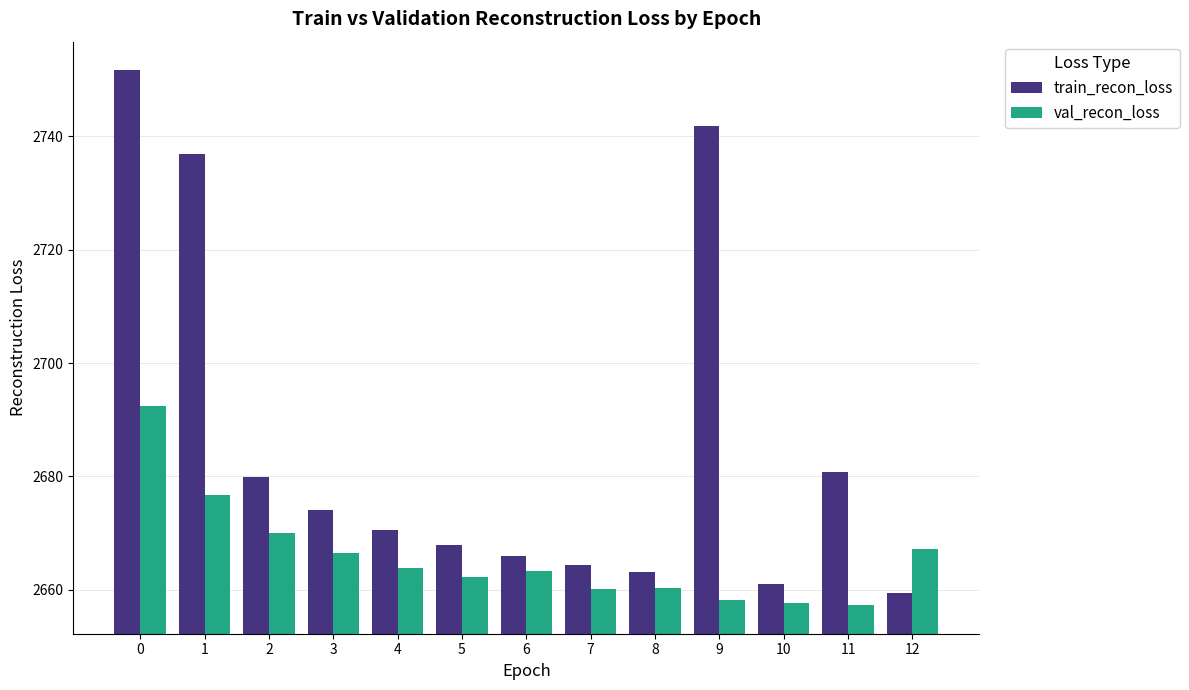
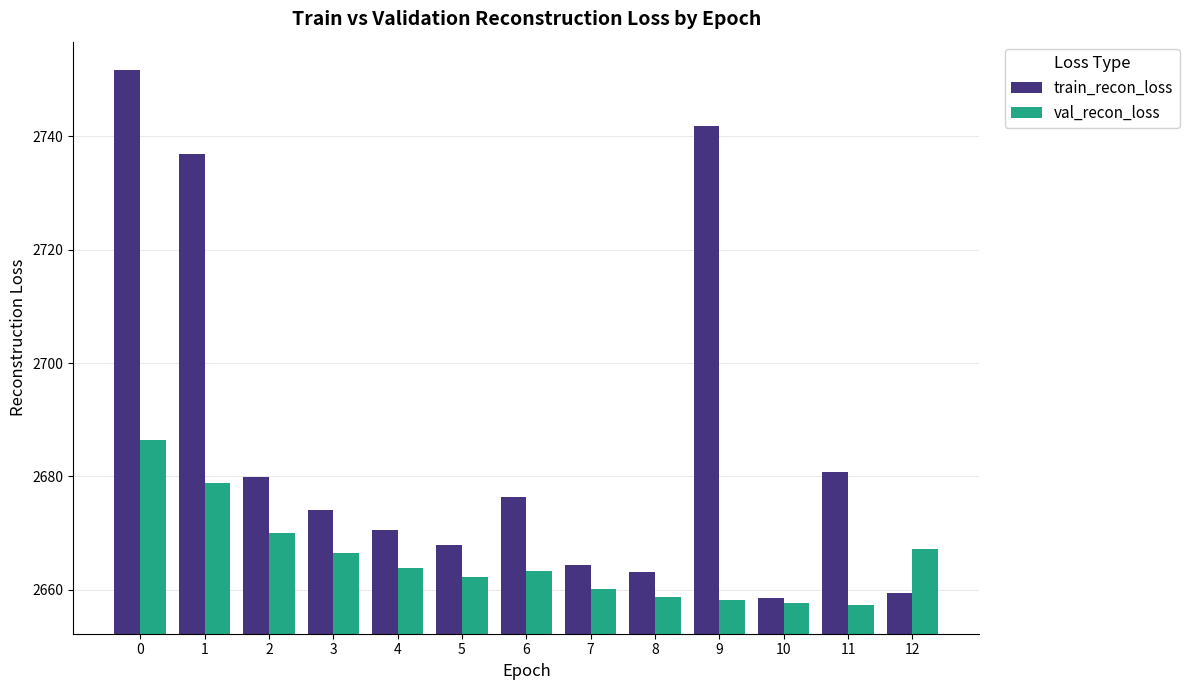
val_recon_loss, 0: 2692 -> 2686
val_recon_loss, 1: 2677 -> 2679
train_recon_loss, 6: 2666 -> 2676
val_recon_loss, 8: 2660 -> 2659
train_recon_loss, 10: 2661 -> 2659
